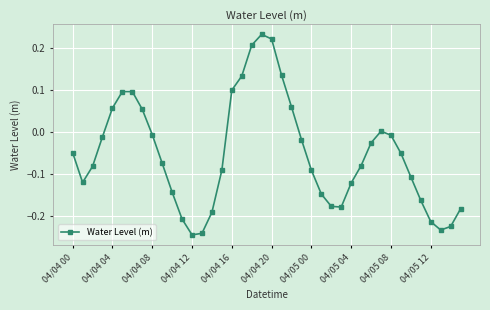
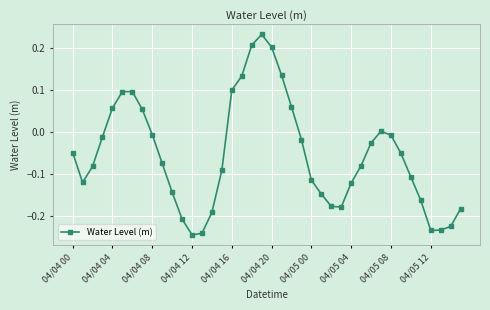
04/04 20: 0.22 -> 0.20
04/05 00: -0.09 -> -0.11
04/05 12: -0.21 -> -0.23
